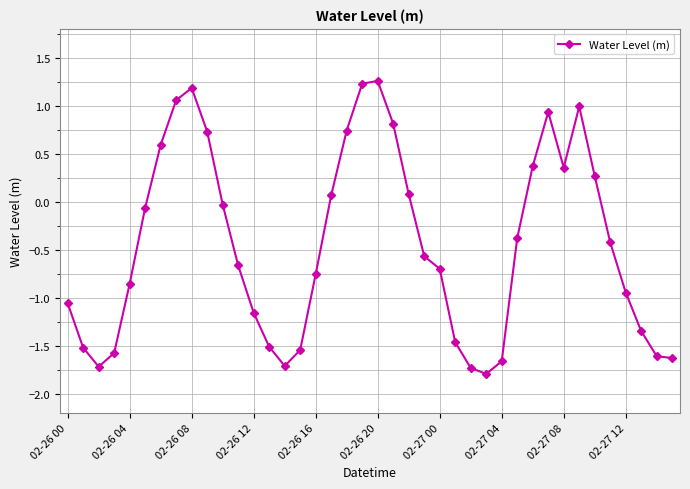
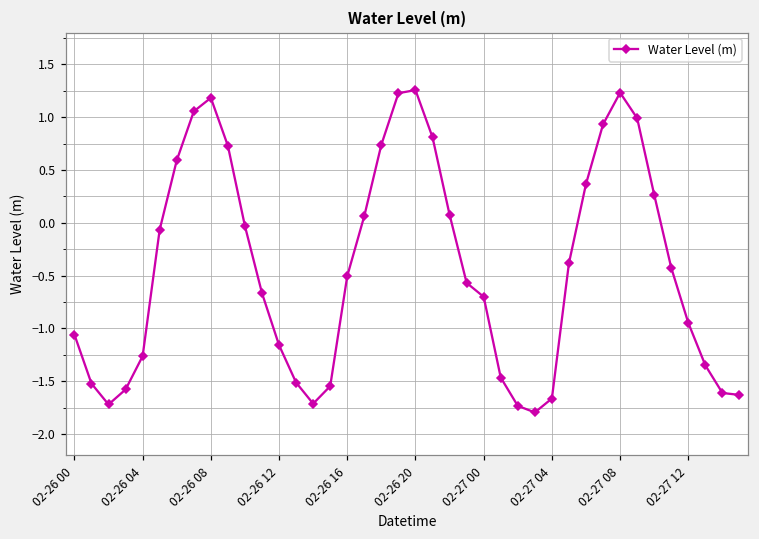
02-26 04: -0.9 -> -1.3
02-26 16: -0.8 -> -0.5
02-27 08: 0.4 -> 1.2
